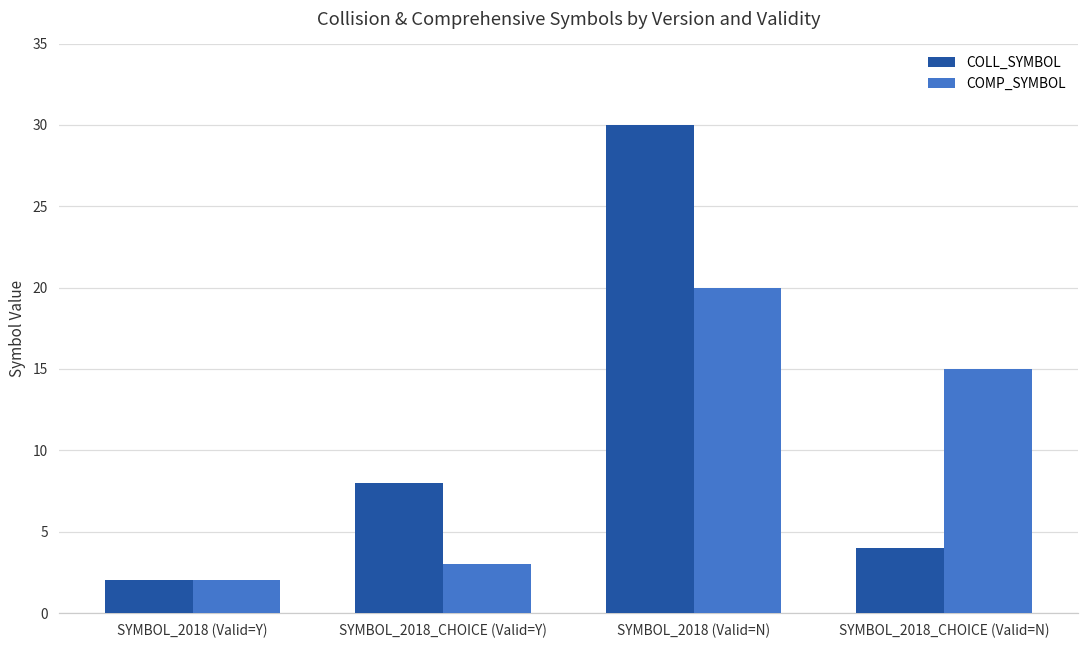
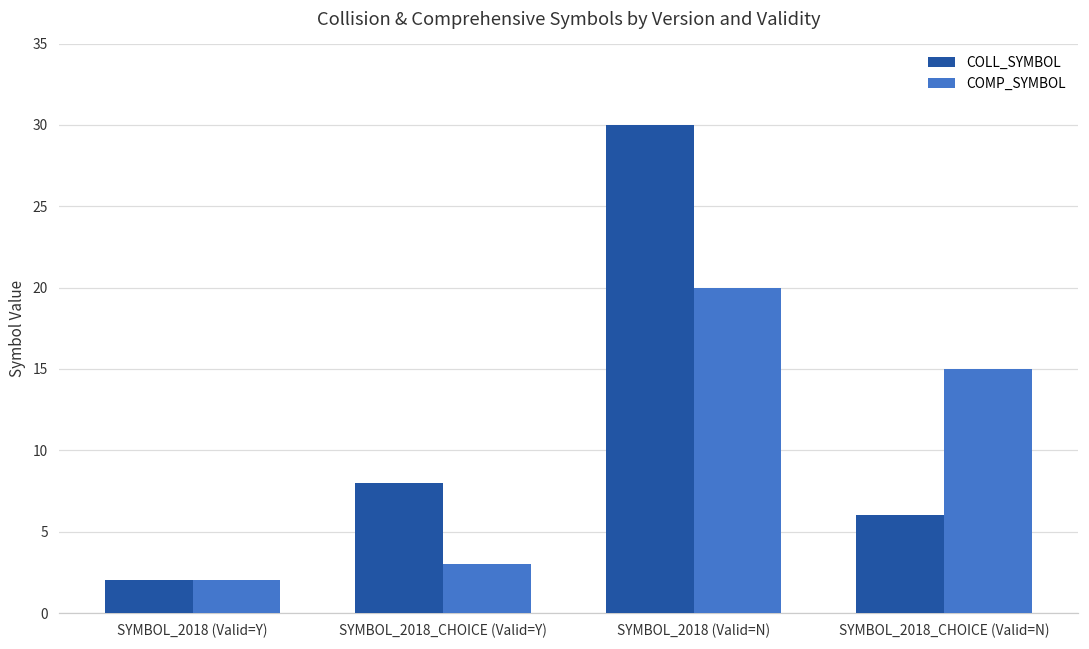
COLL_SYMBOL, SYMBOL_2018_CHOICE (Valid=N): 4 -> 6
